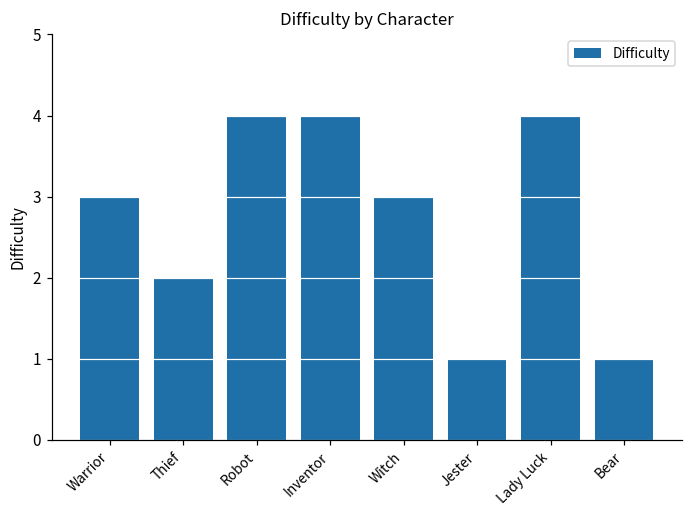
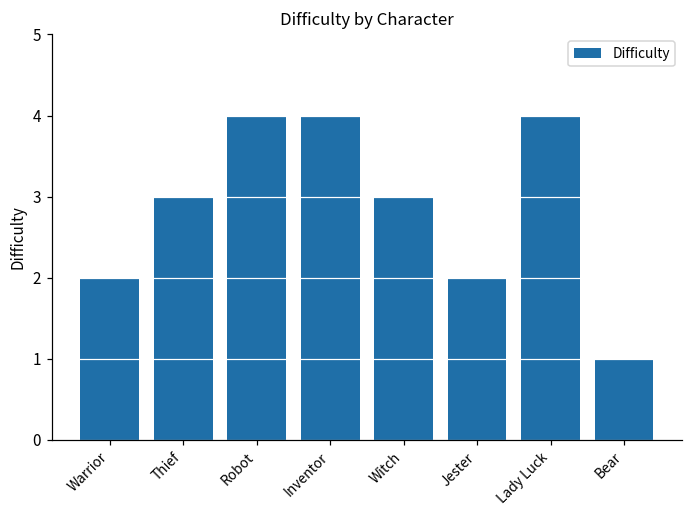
Warrior: 3 -> 2
Thief: 2 -> 3
Jester: 1 -> 2
